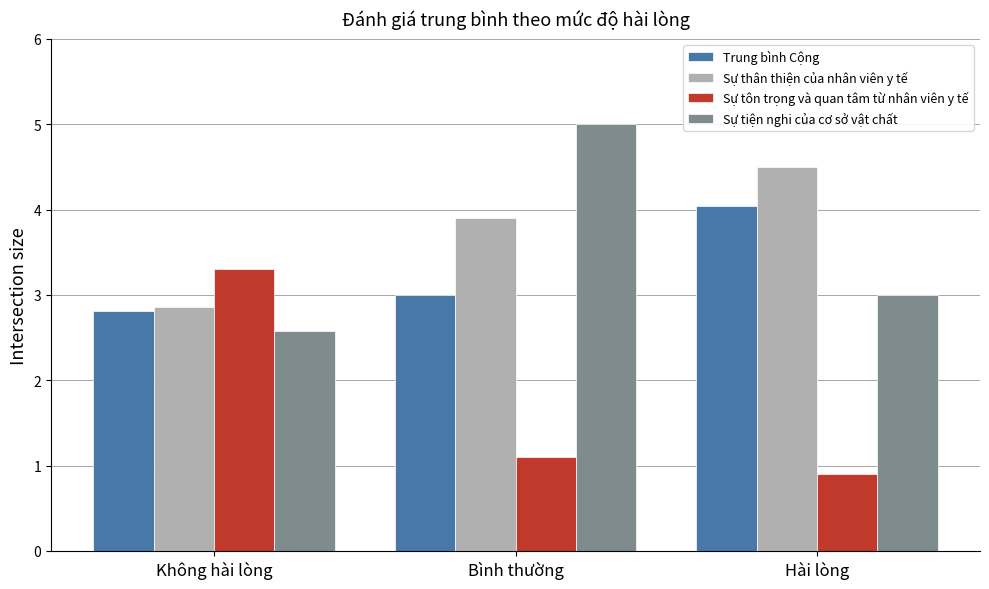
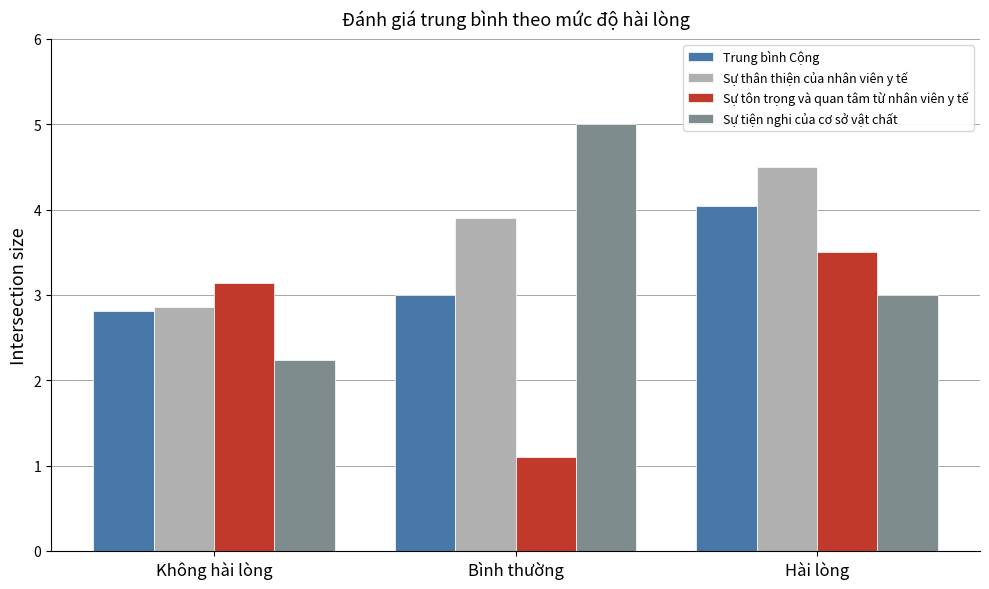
Sự tôn trọng và quan tâm từ nhân viên y tế, Không hài lòng: 3.3 -> 3.1
Sự tiện nghi của cơ sở vật chất, Không hài lòng: 2.6 -> 2.2
Sự tôn trọng và quan tâm từ nhân viên y tế, Hài lòng: 0.9 -> 3.5
